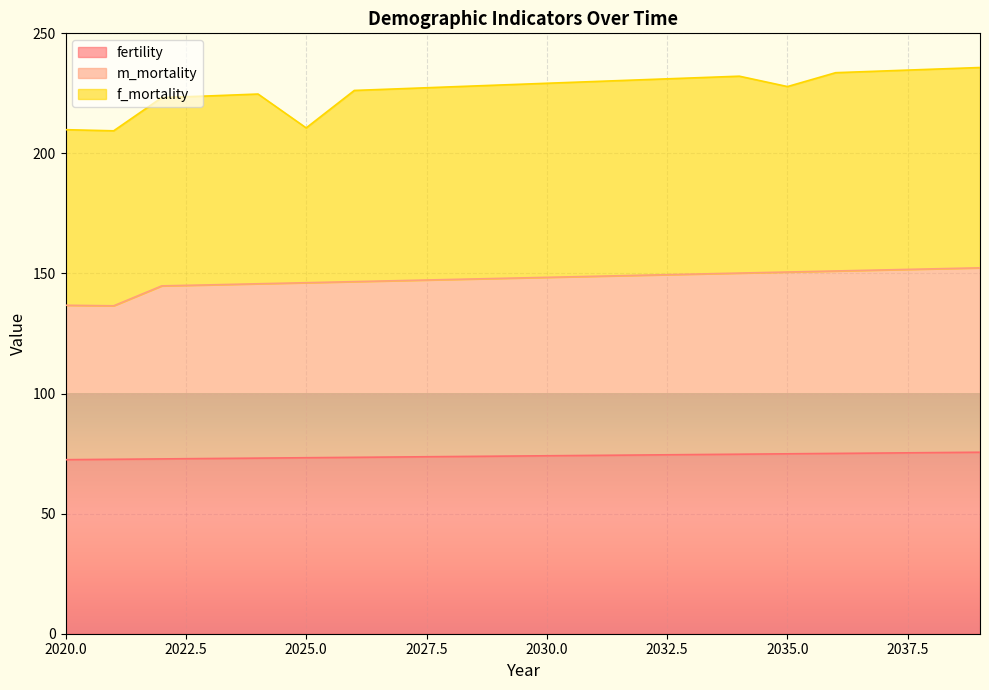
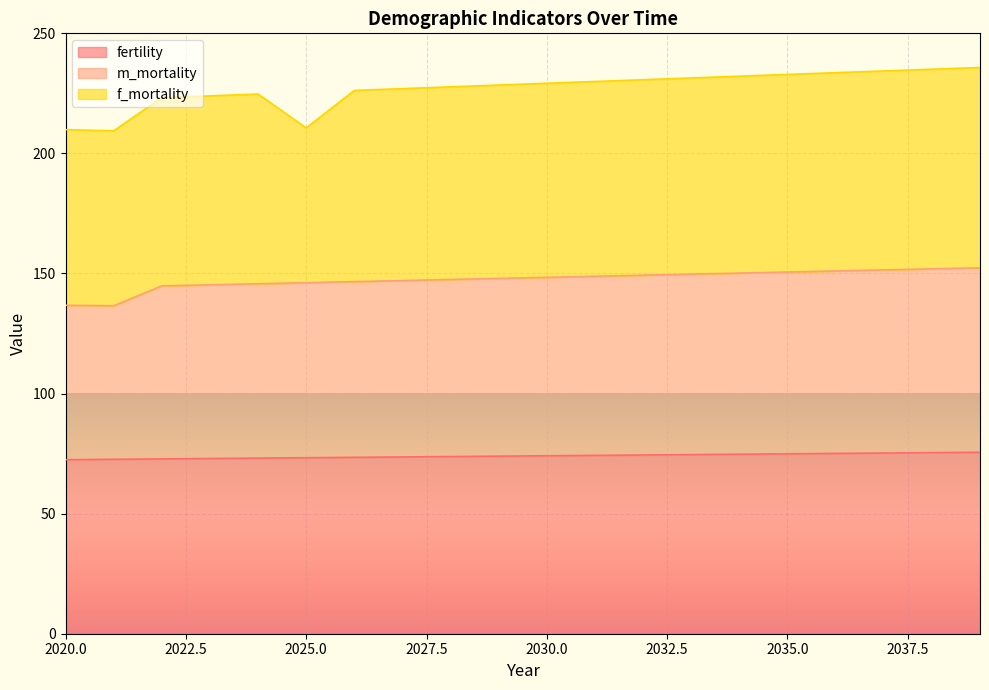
f_mortality, 2035.0: 77 -> 82
